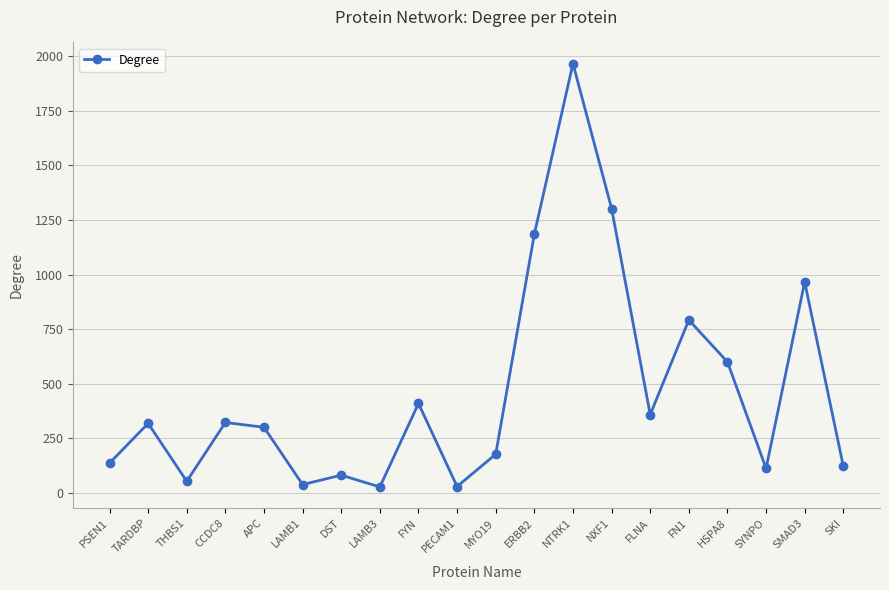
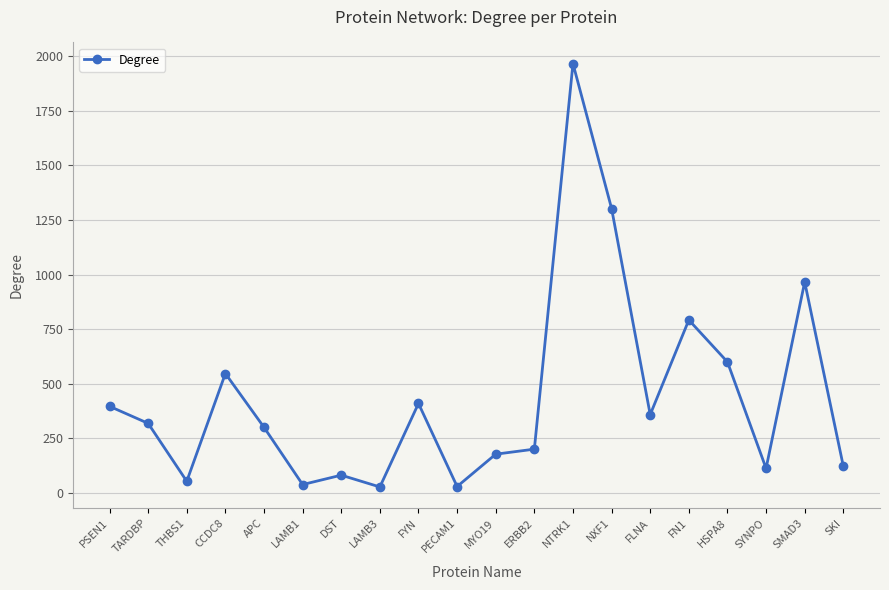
PSEN1: 140 -> 400
CCDC8: 320 -> 550
ERBB2: 1190 -> 200
